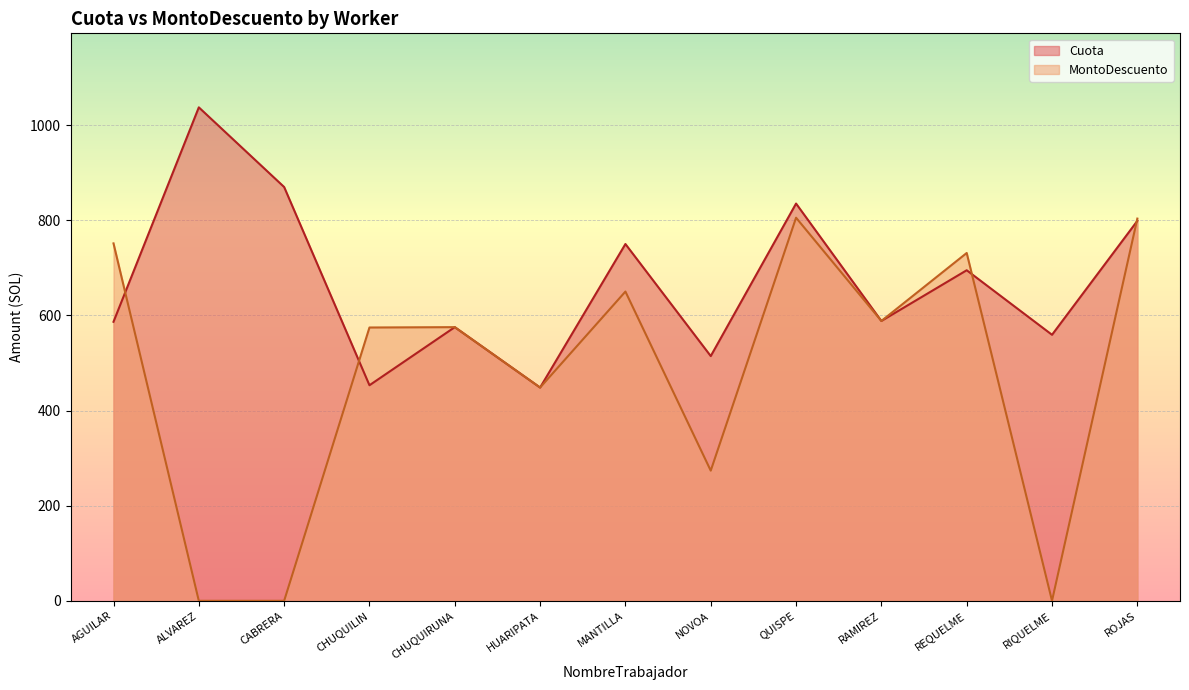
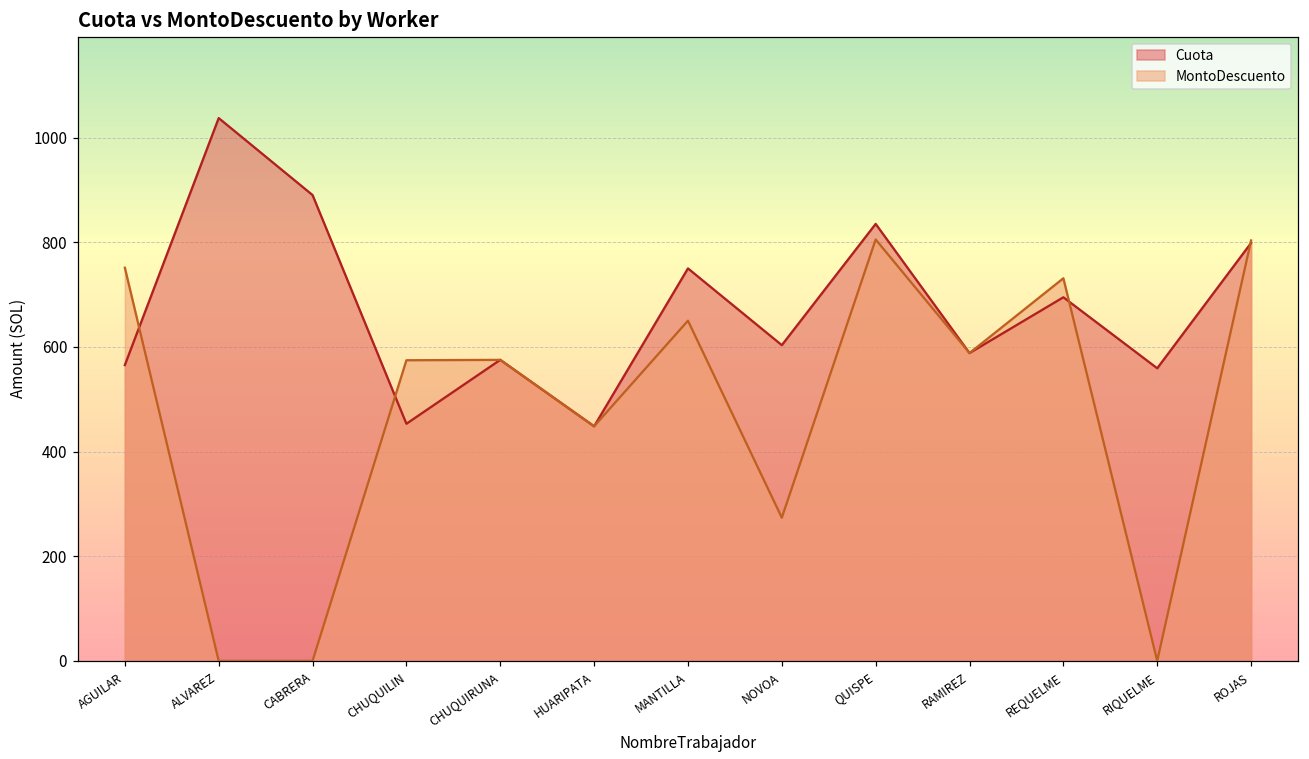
Cuota, AGUILAR: 590 -> 570
Cuota, CABRERA: 870 -> 890
Cuota, NOVOA: 510 -> 600
